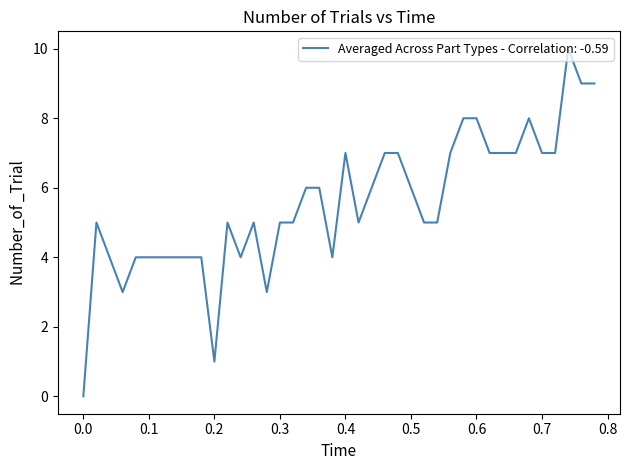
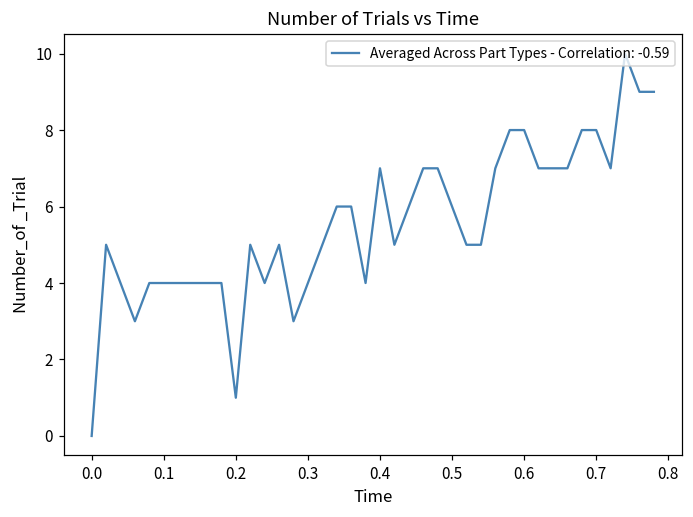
0.3: 5 -> 4
0.7: 7 -> 8
